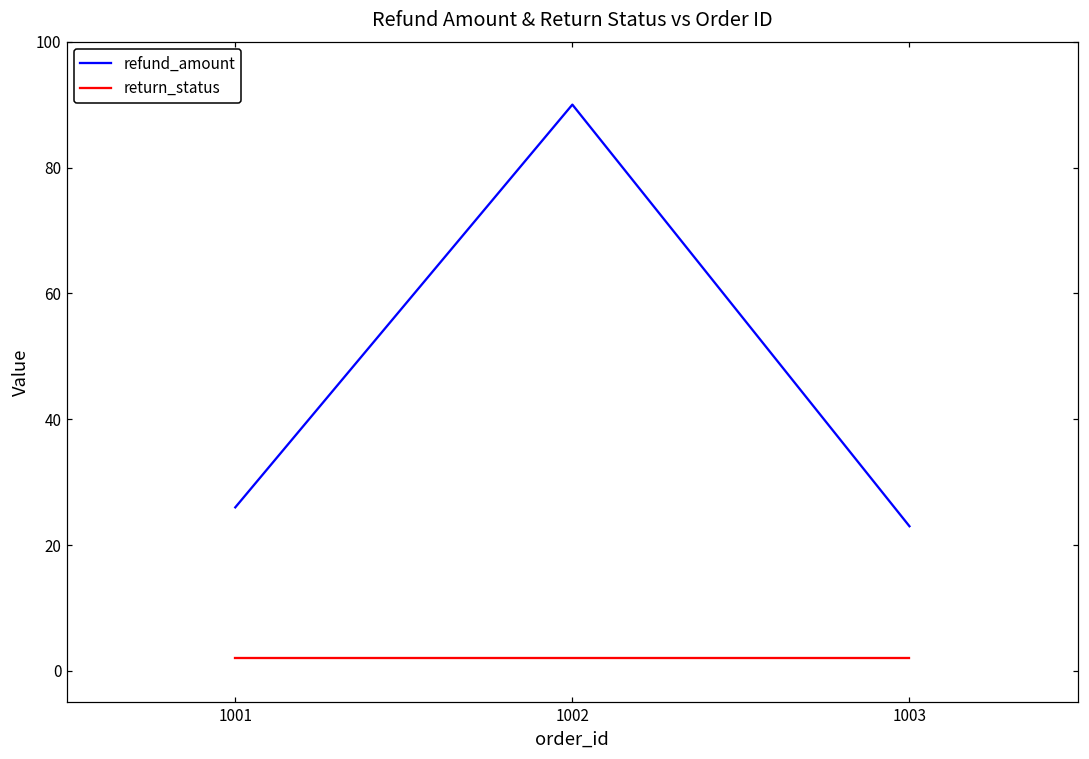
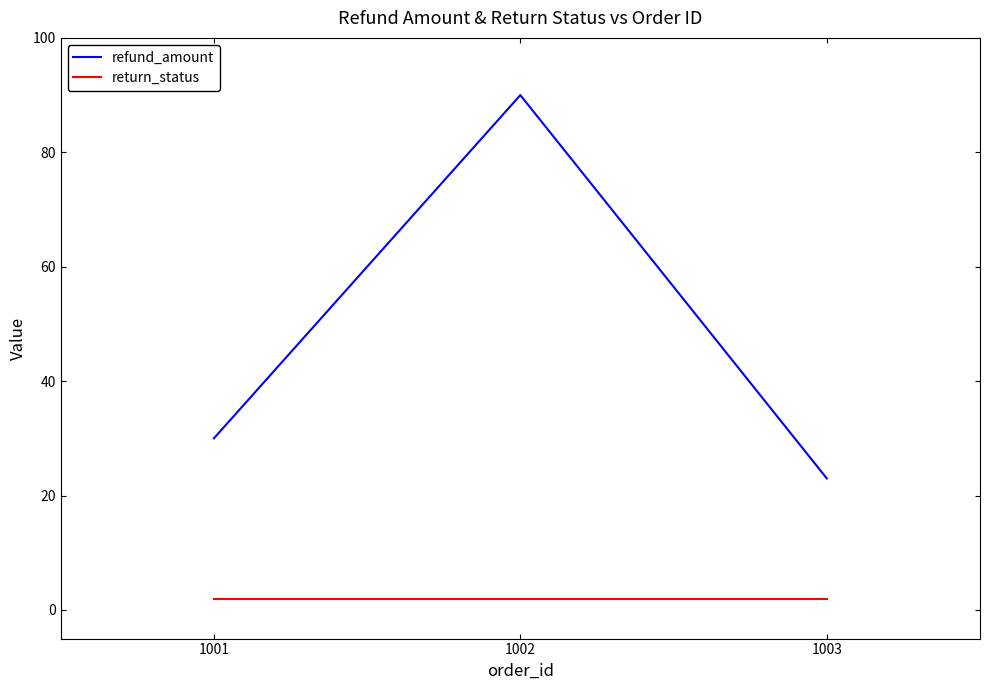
refund_amount, 1001: 26 -> 30
